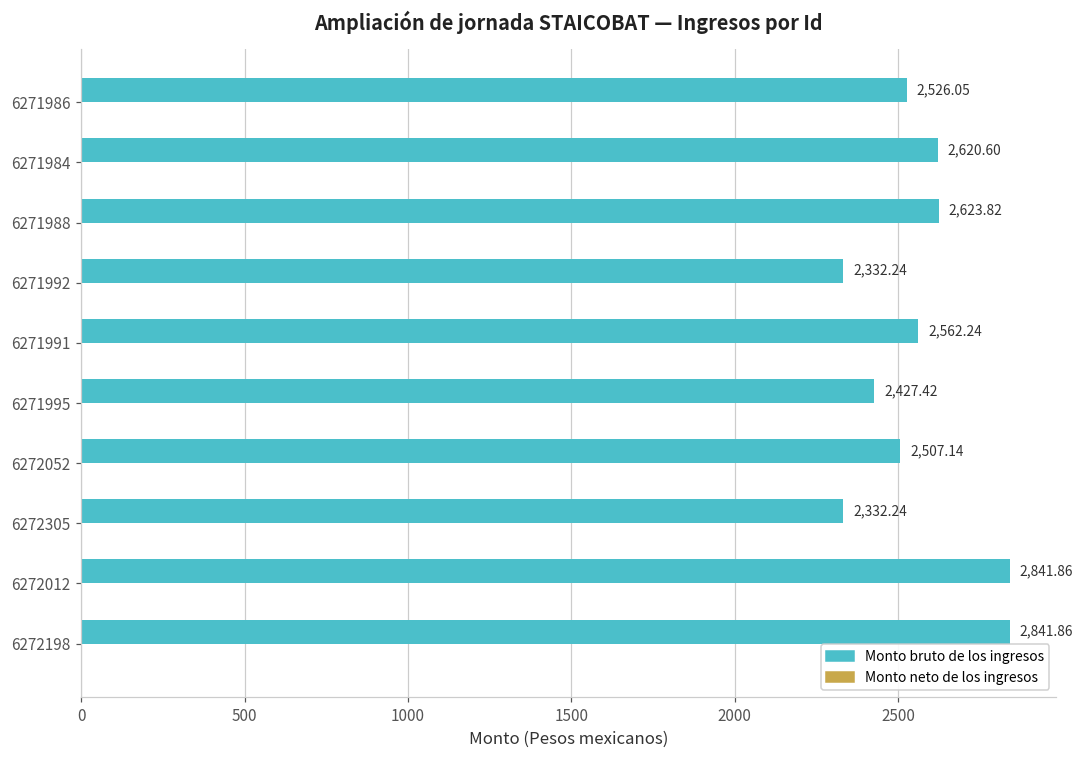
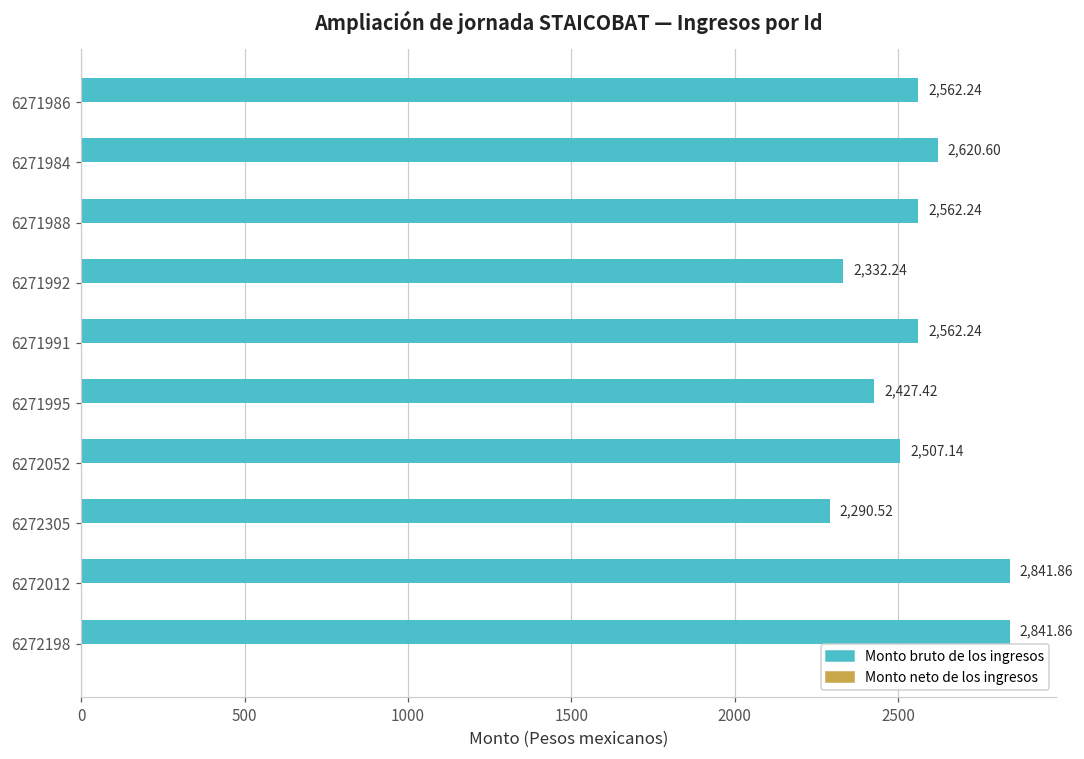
Monto bruto de los ingresos, 6271986: 2,526.05 -> 2,562.24
Monto bruto de los ingresos, 6271988: 2,623.82 -> 2,562.24
Monto bruto de los ingresos, 6272305: 2,332.24 -> 2,290.52
